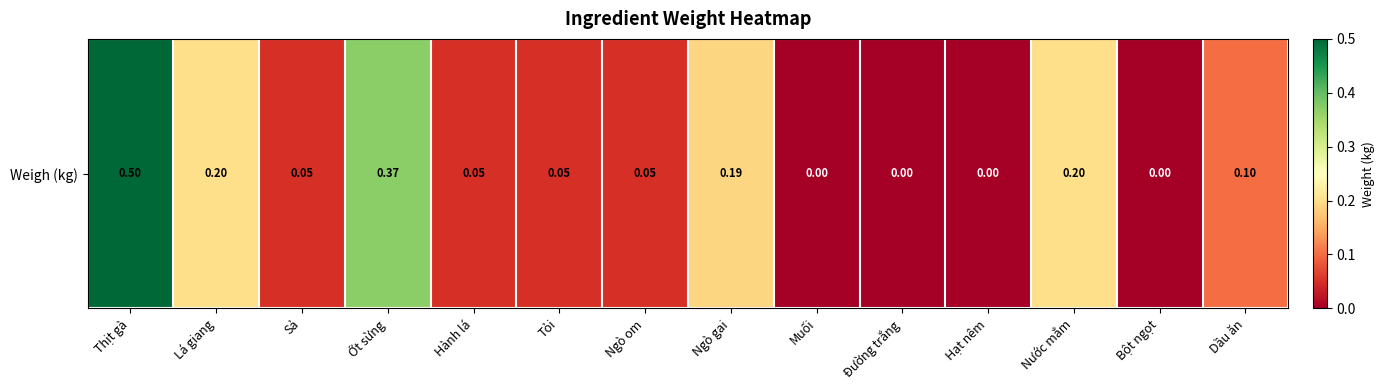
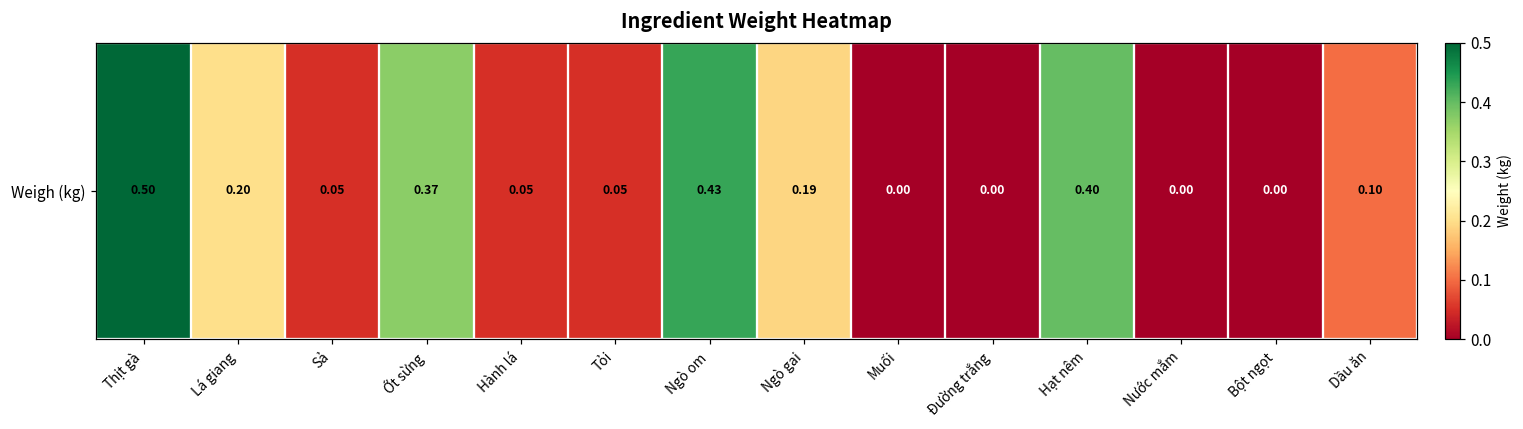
Weigh (kg), Ngò om: 0.05 -> 0.43
Weigh (kg), Hạt nêm: 0.00 -> 0.40
Weigh (kg), Nước mắm: 0.20 -> 0.00
